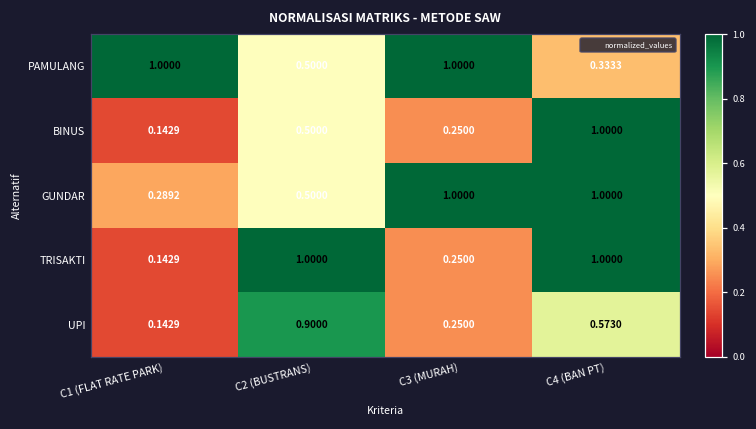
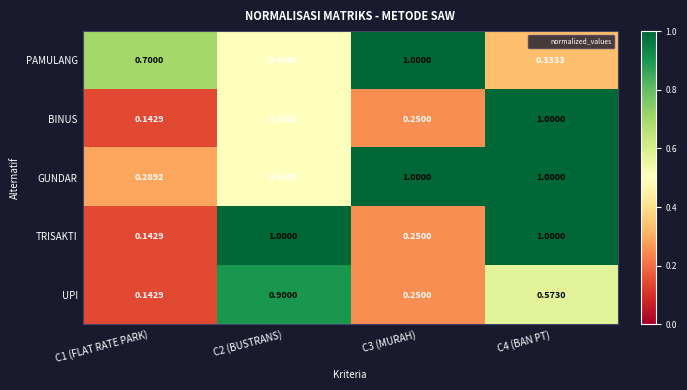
PAMULANG, C1 (FLAT RATE PARK): 1.0000 -> 0.7000
